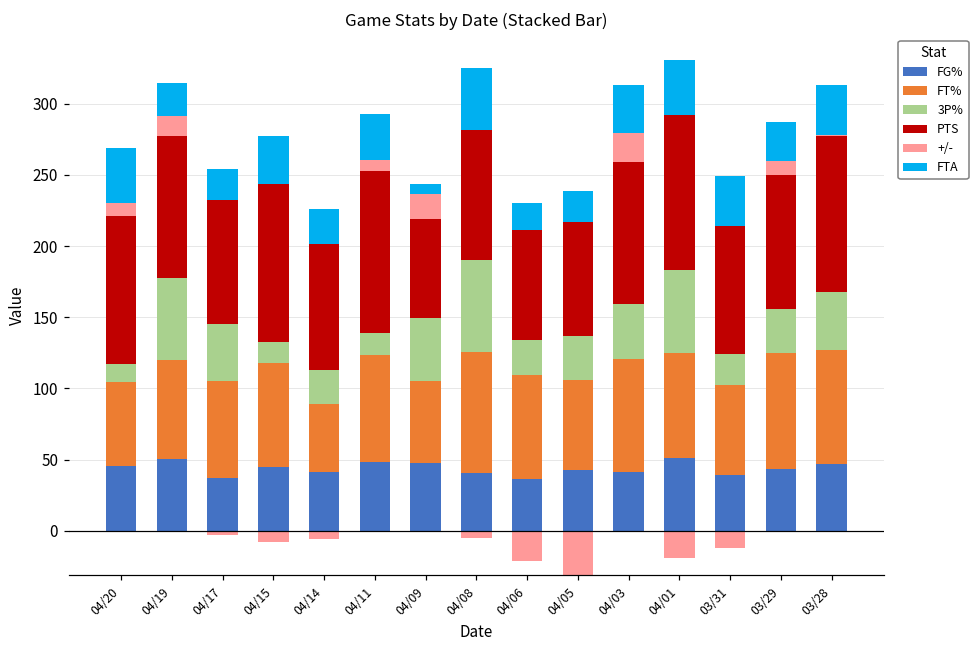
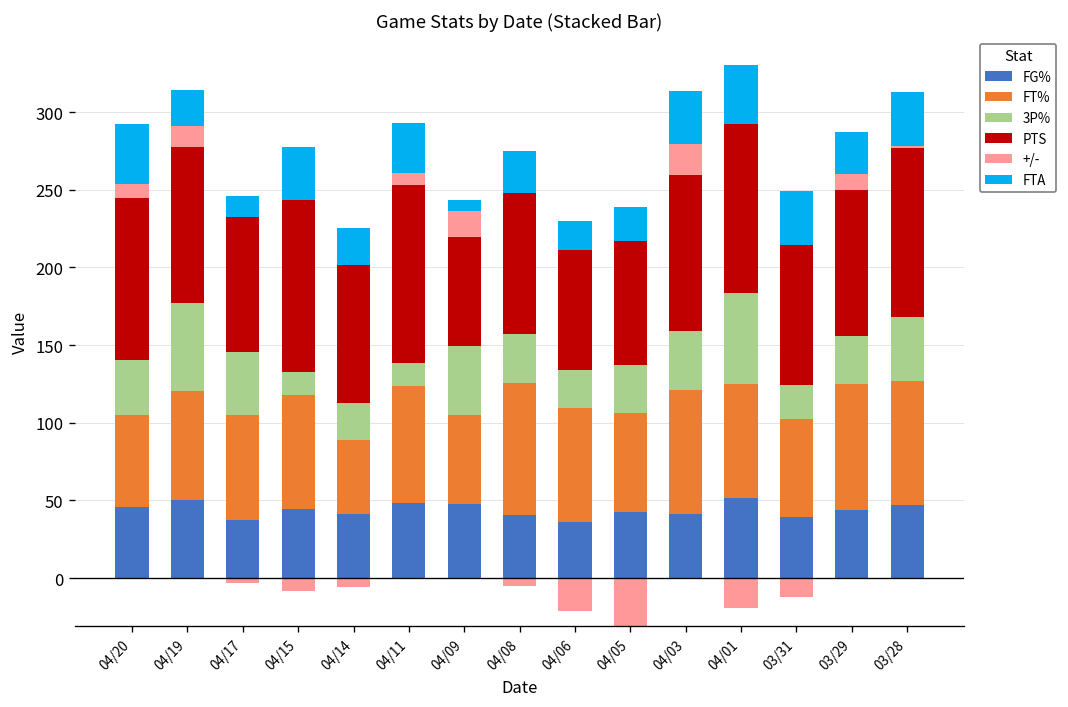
3P%, 04/20: 12 -> 36
FTA, 04/17: 22 -> 14
3P%, 04/08: 64 -> 31
FTA, 04/08: 44 -> 27
